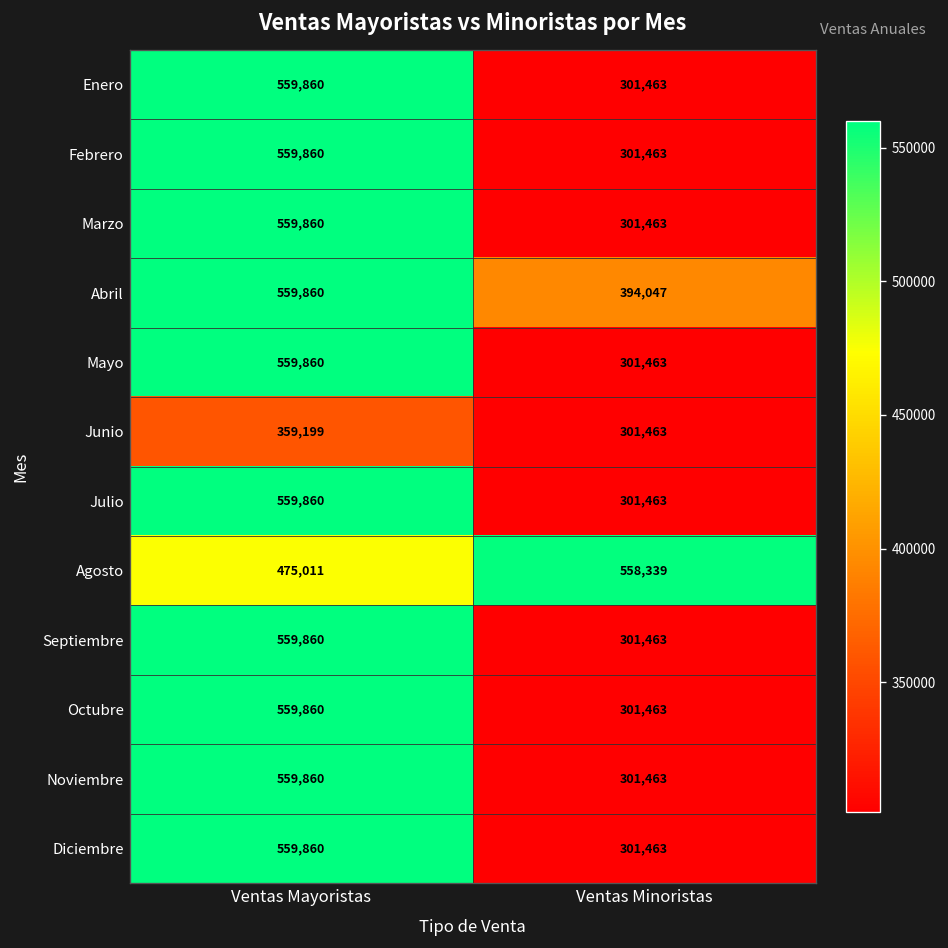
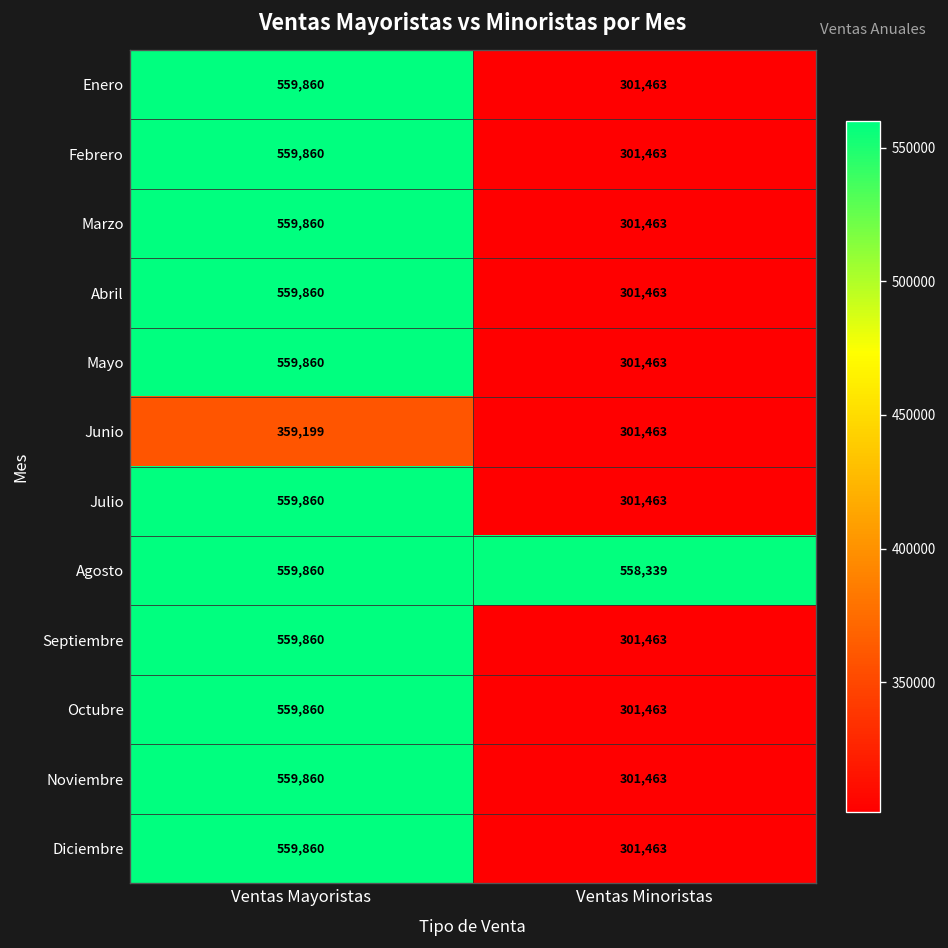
Abril, Ventas Minoristas: 394,047 -> 301,463
Agosto, Ventas Mayoristas: 475,011 -> 559,860
